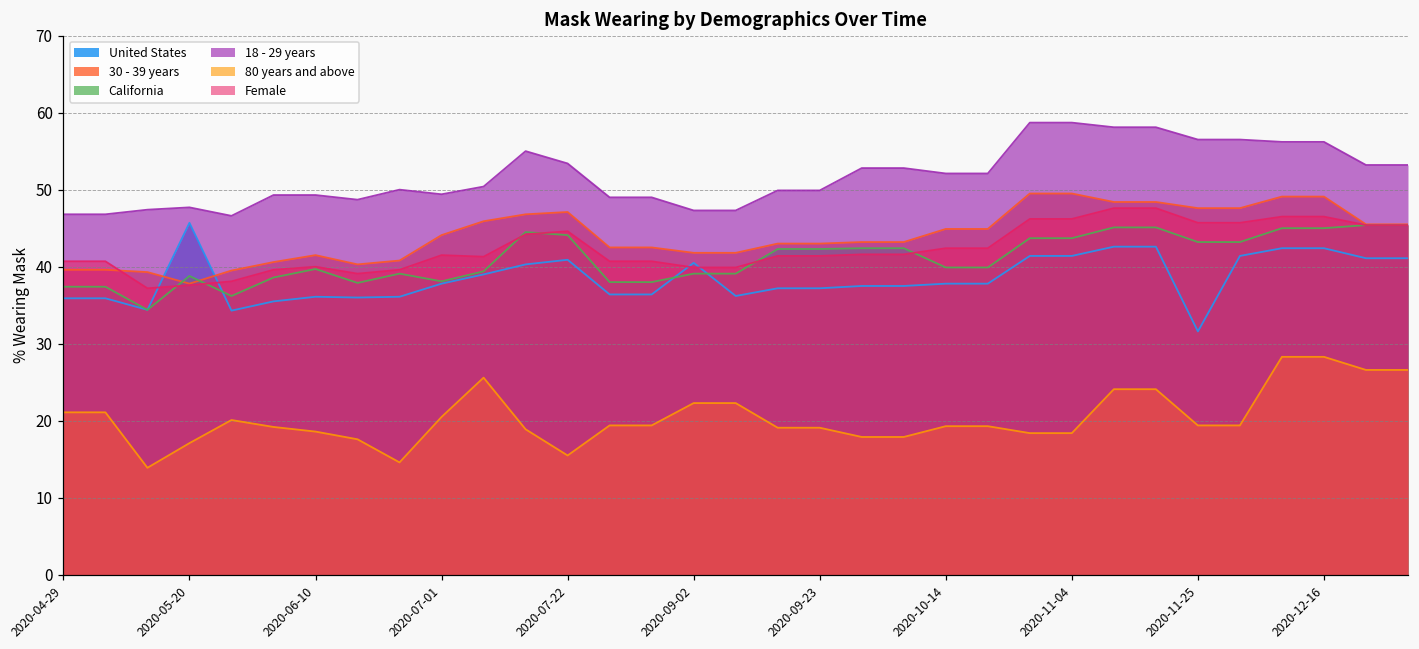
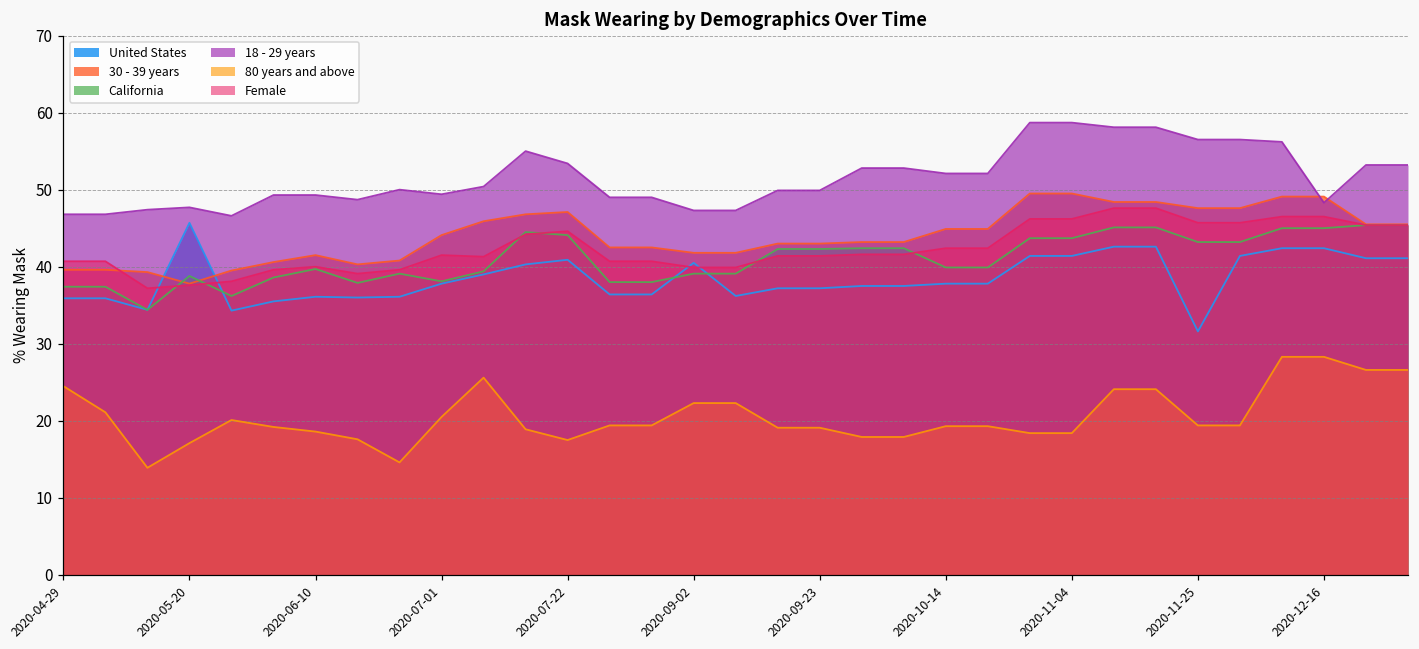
80 years and above, 2020-04-29: 21 -> 25
80 years and above, 2020-07-22: 16 -> 18
18 - 29 years, 2020-12-16: 56 -> 48
